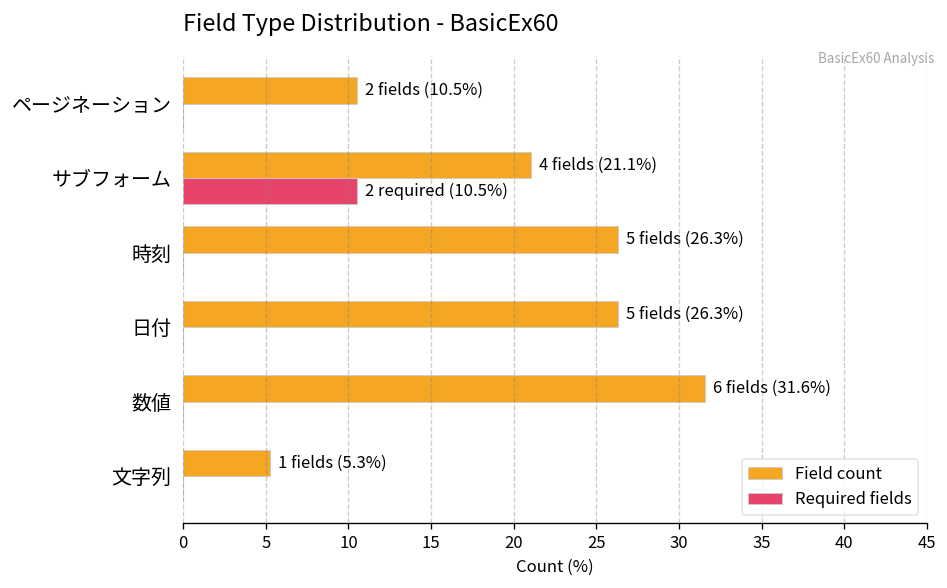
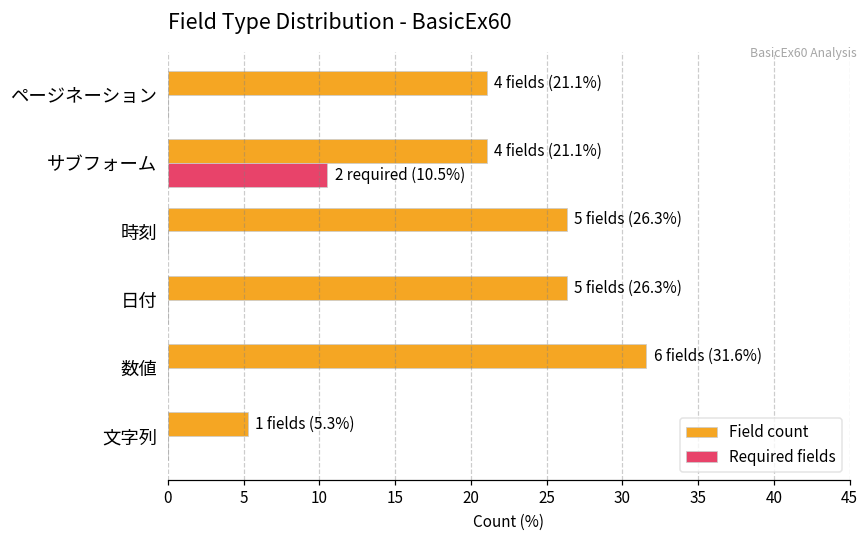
Field count, ページネーション: 2 fields (10.5%) -> 4 fields (21.1%)
